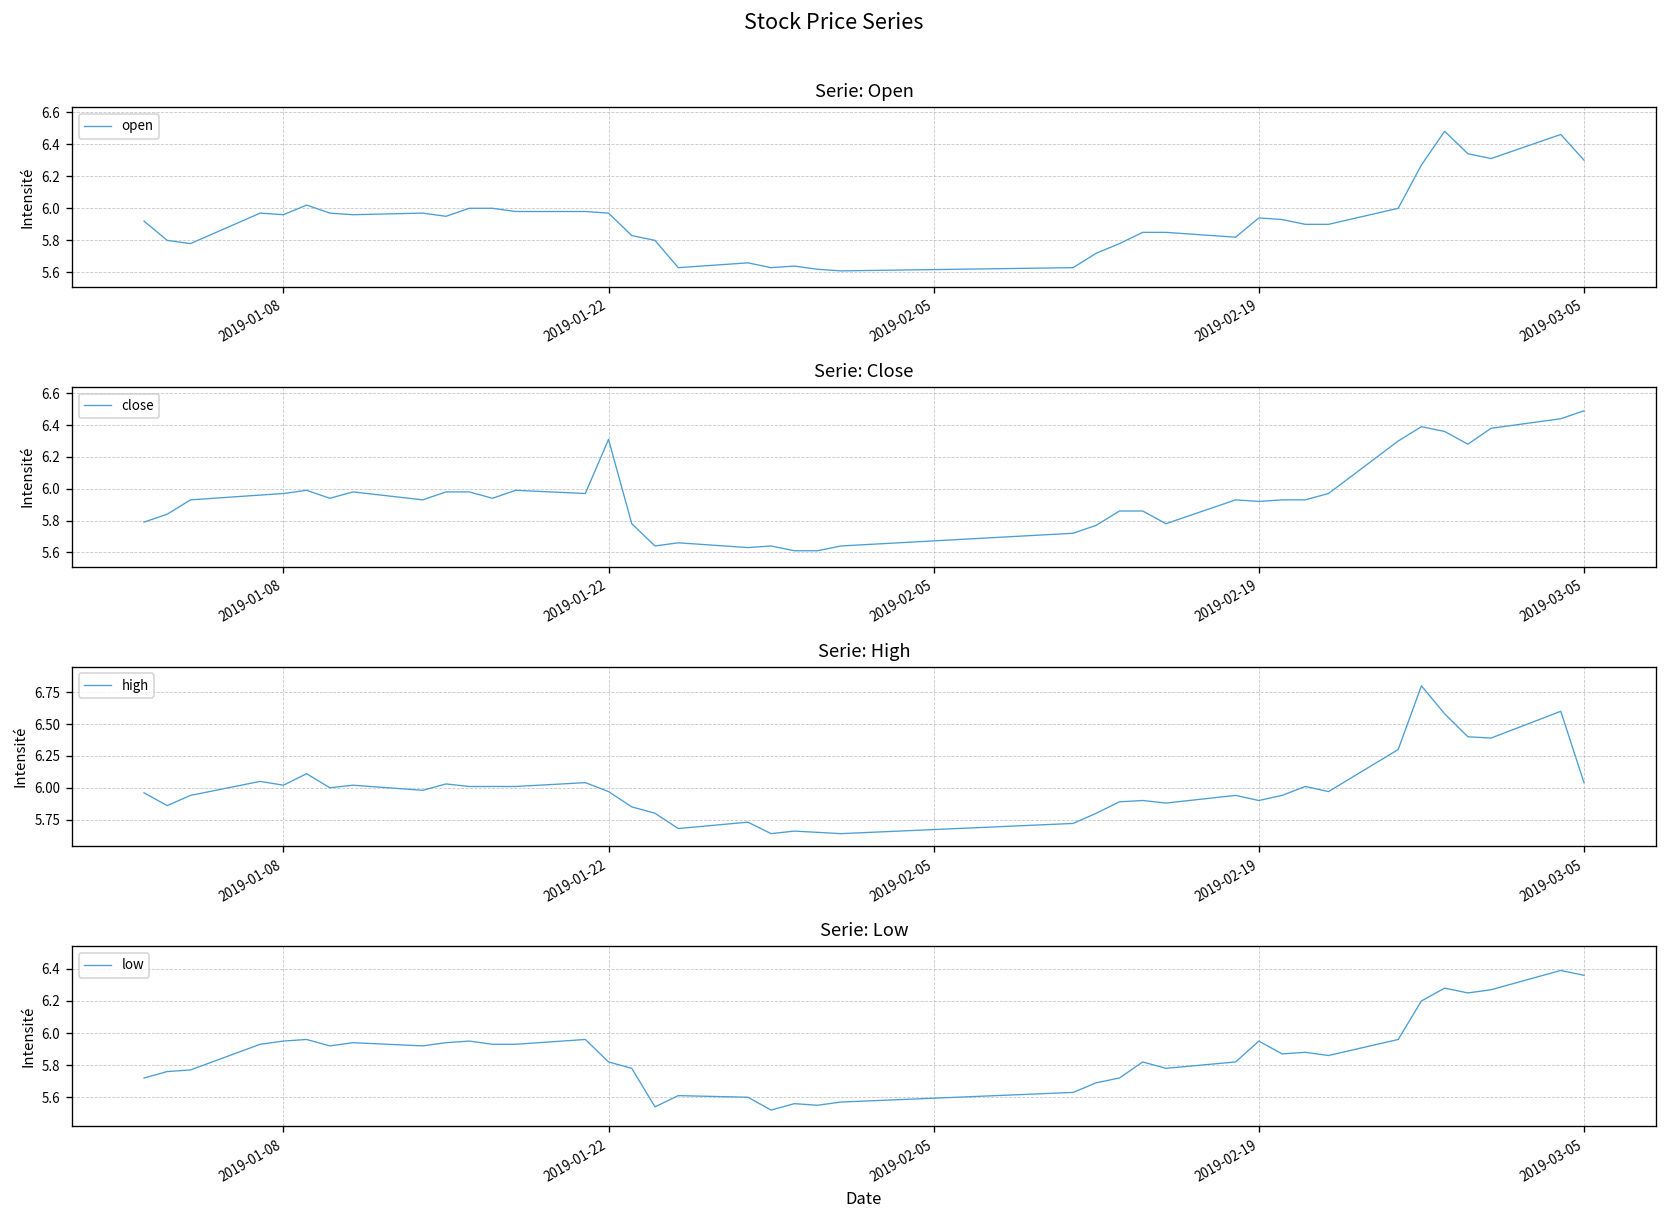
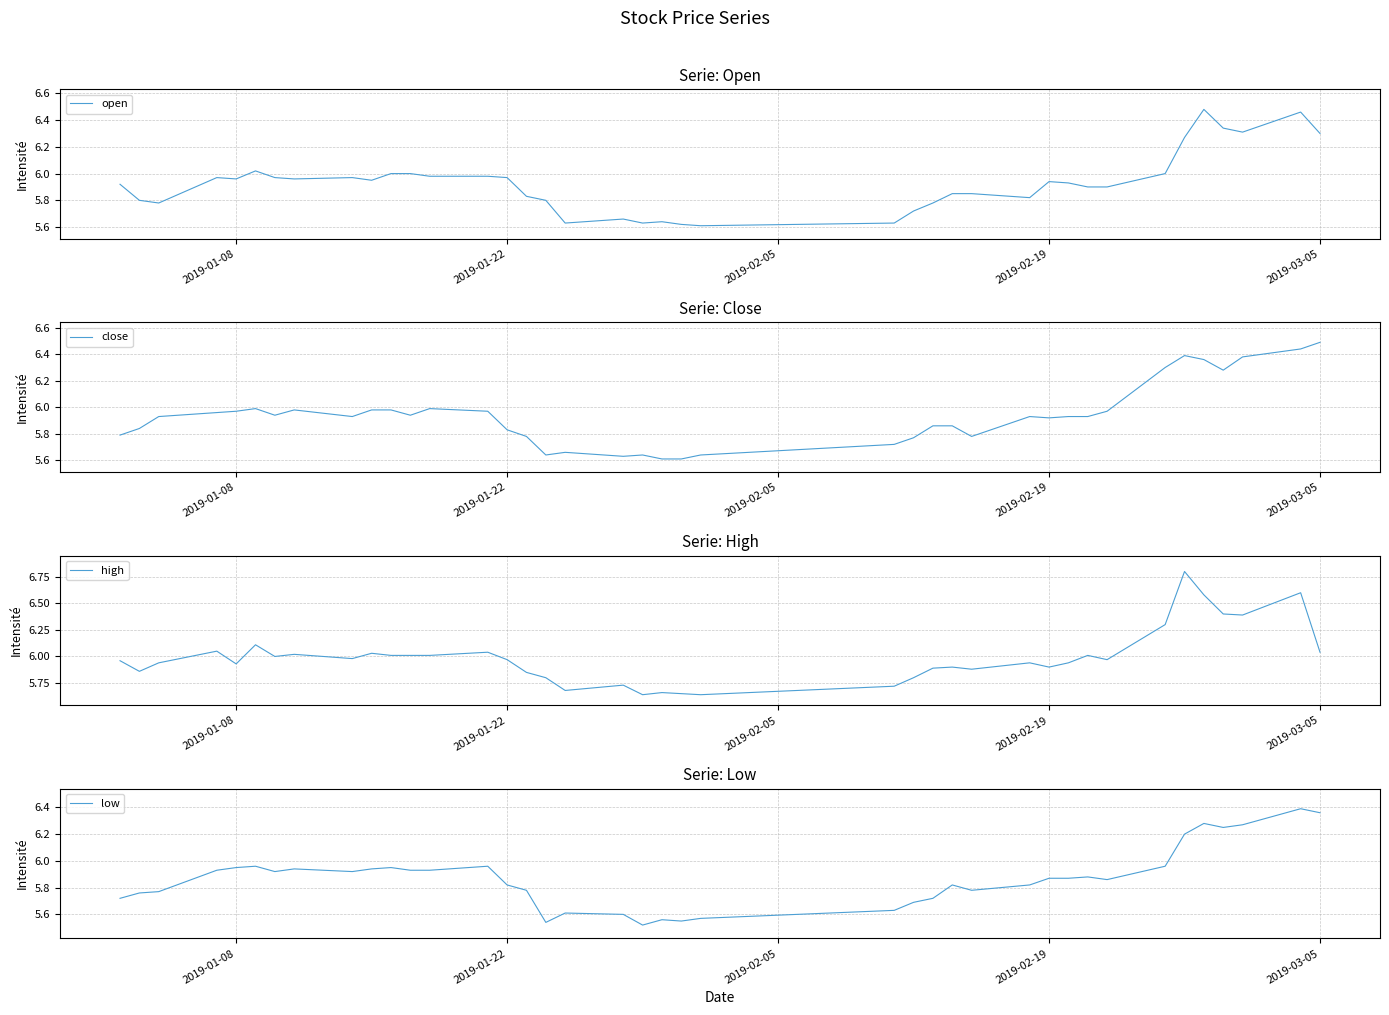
Serie: Close, 2019-01-22: 6.31 -> 5.83
Serie: High, 2019-01-08: 6.02 -> 5.93
Serie: Low, 2019-02-19: 5.95 -> 5.87
